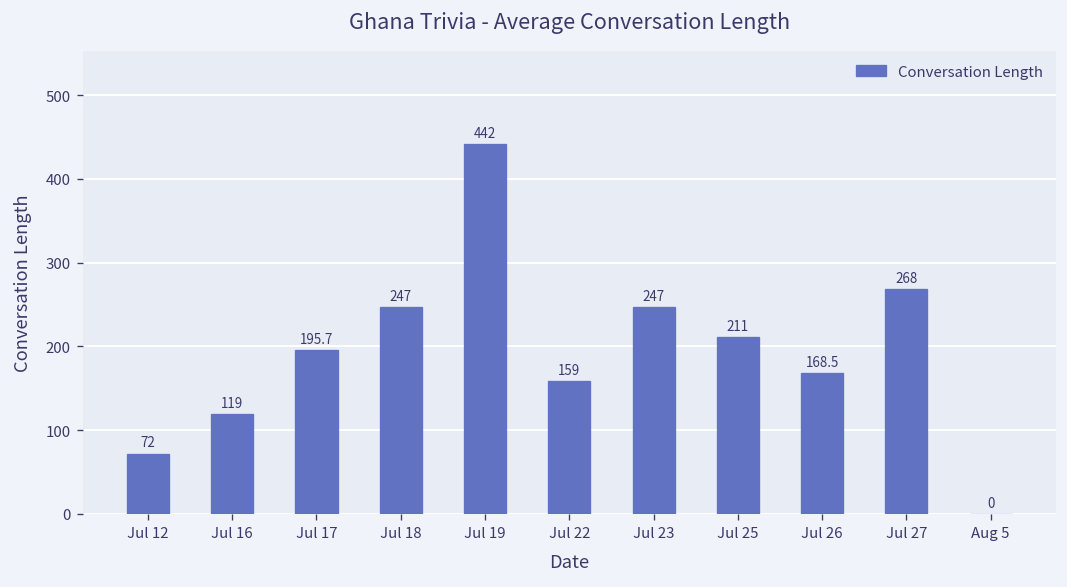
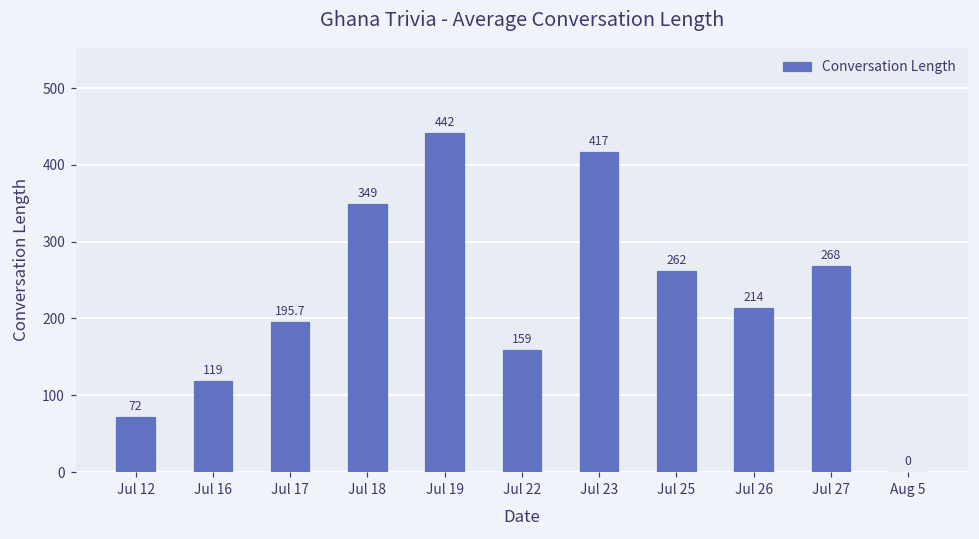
Jul 18: 247 -> 349
Jul 23: 247 -> 417
Jul 25: 211 -> 262
Jul 26: 168.5 -> 214
